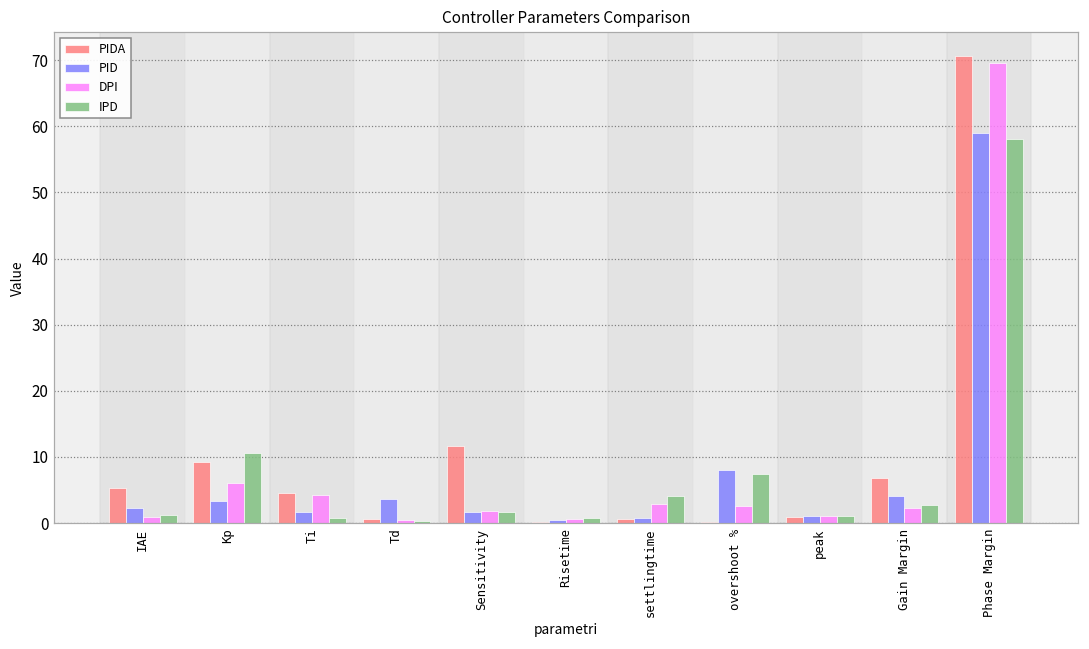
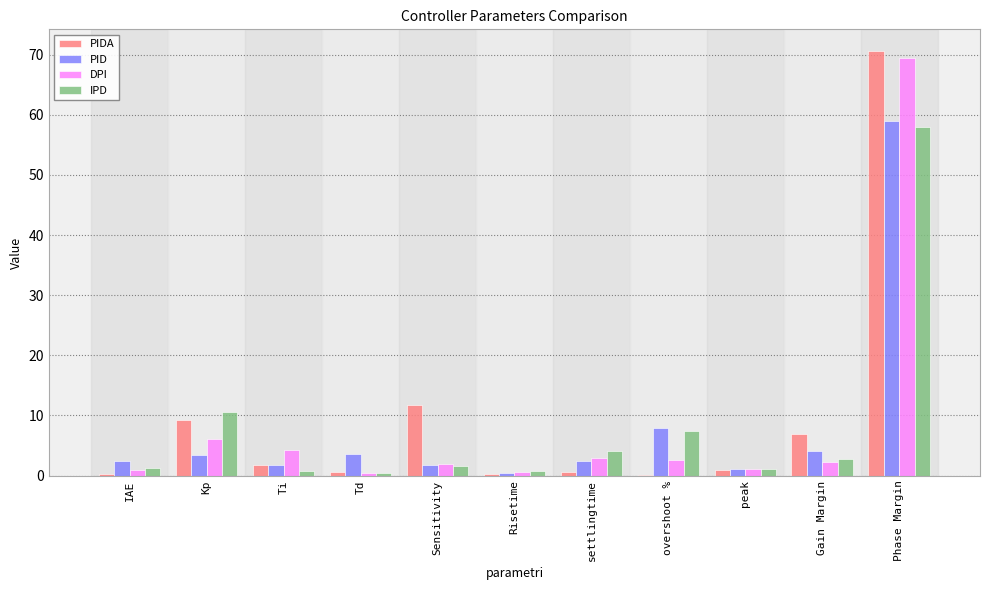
PIDA, IAE: 5 -> 0
PIDA, Ti: 5 -> 2
PID, settlingtime: 1 -> 2
